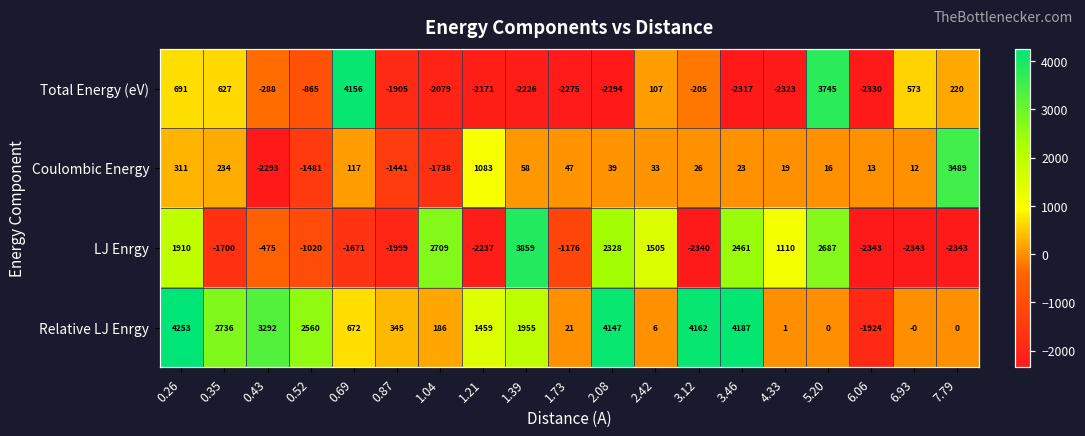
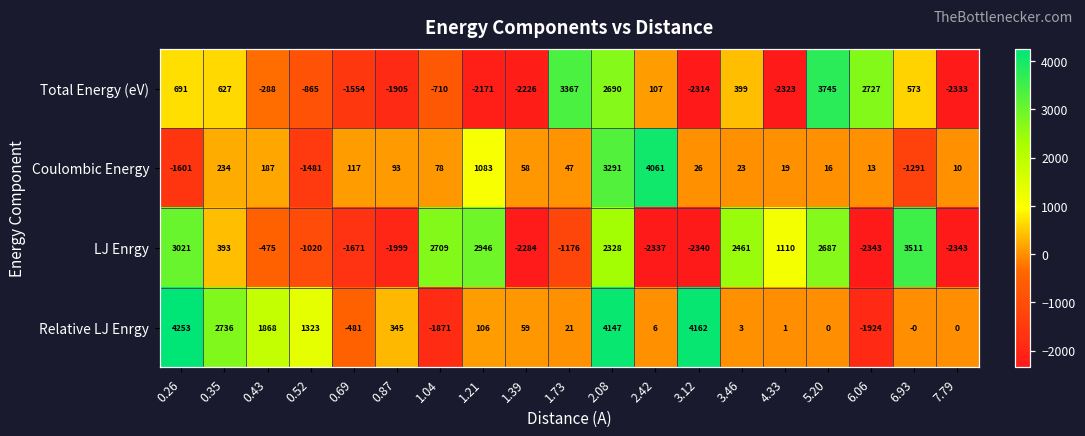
Total Energy (eV), 0.69: 4156 -> -1554
Total Energy (eV), 1.04: -2079 -> -710
Total Energy (eV), 1.73: -2275 -> 3367
Total Energy (eV), 2.08: -2294 -> 2690
Total Energy (eV), 3.12: -205 -> -2314
Total Energy (eV), 3.46: -2317 -> 399
Total Energy (eV), 6.06: -2330 -> 2727
Total Energy (eV), 7.79: 220 -> -2333
Coulombic Energy, 0.26: 311 -> -1601
Coulombic Energy, 0.43: -2293 -> 187
Coulombic Energy, 0.87: -1441 -> 93
Coulombic Energy, 1.04: -1738 -> 78
Coulombic Energy, 2.08: 39 -> 3291
Coulombic Energy, 2.42: 33 -> 4061
Coulombic Energy, 6.93: 12 -> -1291
Coulombic Energy, 7.79: 3489 -> 10
LJ Enrgy, 0.26: 1910 -> 3021
LJ Enrgy, 0.35: -1700 -> 393
LJ Enrgy, 1.21: -2237 -> 2946
LJ Enrgy, 1.39: 3859 -> -2284
LJ Enrgy, 2.42: 1505 -> -2337
LJ Enrgy, 6.93: -2343 -> 3511
Relative LJ Enrgy, 0.43: 3292 -> 1868
Relative LJ Enrgy, 0.52: 2560 -> 1323
Relative LJ Enrgy, 0.69: 672 -> -481
Relative LJ Enrgy, 1.04: 186 -> -1871
Relative LJ Enrgy, 1.21: 1459 -> 106
Relative LJ Enrgy, 1.39: 1955 -> 59
Relative LJ Enrgy, 3.46: 4187 -> 3
